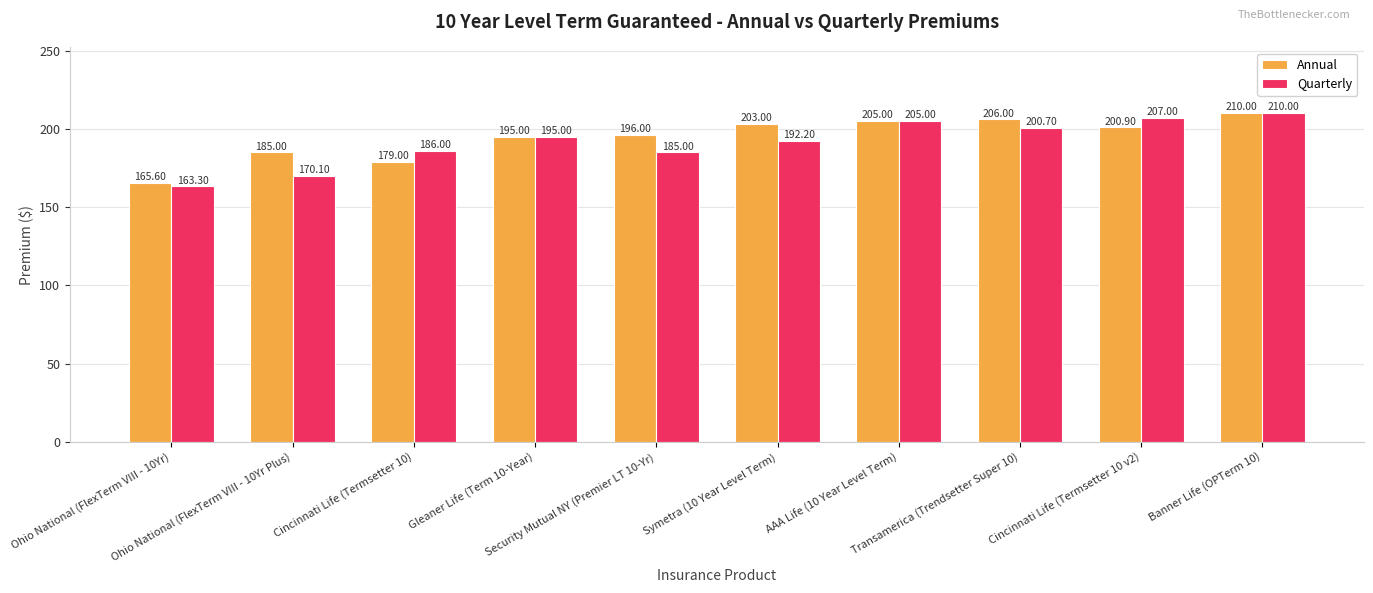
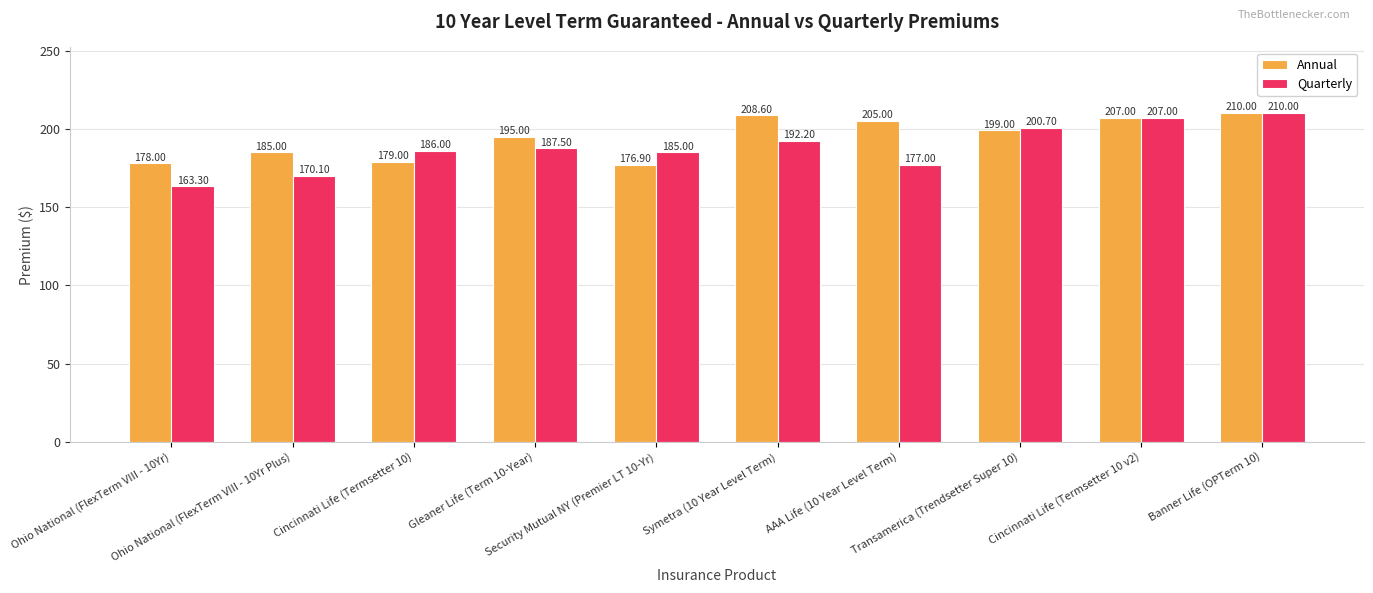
Annual, Ohio National (FlexTerm VIII - 10Yr): 165.60 -> 178.00
Quarterly, Gleaner Life (Term 10-Year): 195.00 -> 187.50
Annual, Security Mutual NY (Premier LT 10-Yr): 196.00 -> 176.90
Annual, Symetra (10 Year Level Term): 203.00 -> 208.60
Quarterly, AAA Life (10 Year Level Term): 205.00 -> 177.00
Annual, Transamerica (Trendsetter Super 10): 206.00 -> 199.00
Annual, Cincinnati Life (Termsetter 10 v2): 200.90 -> 207.00
